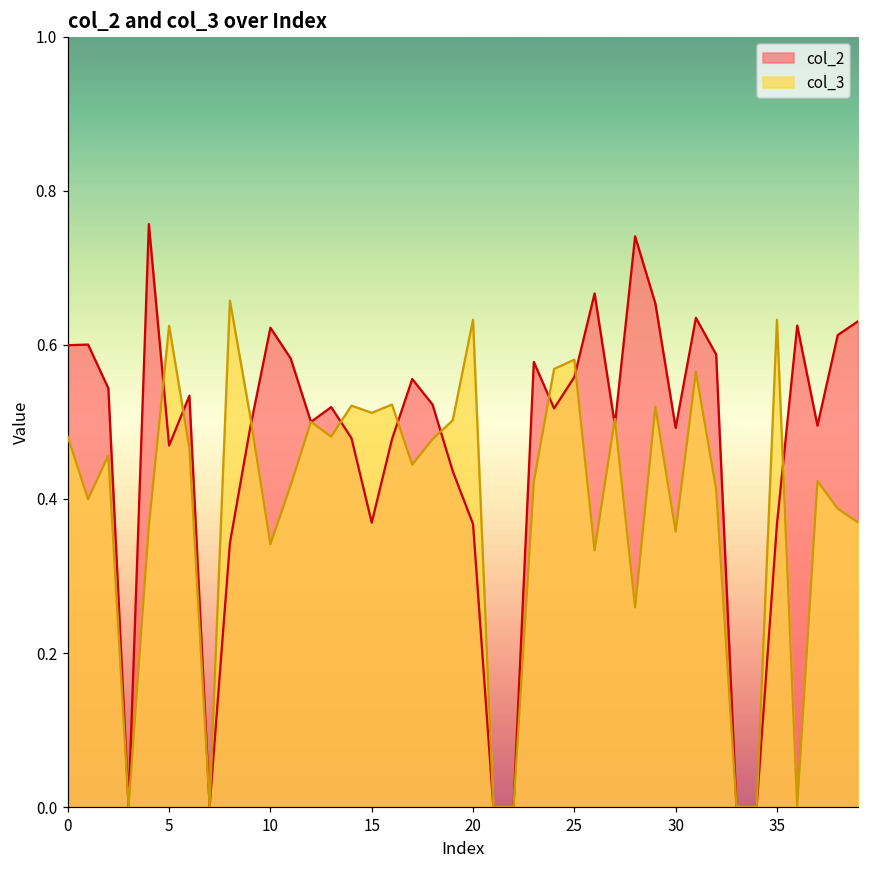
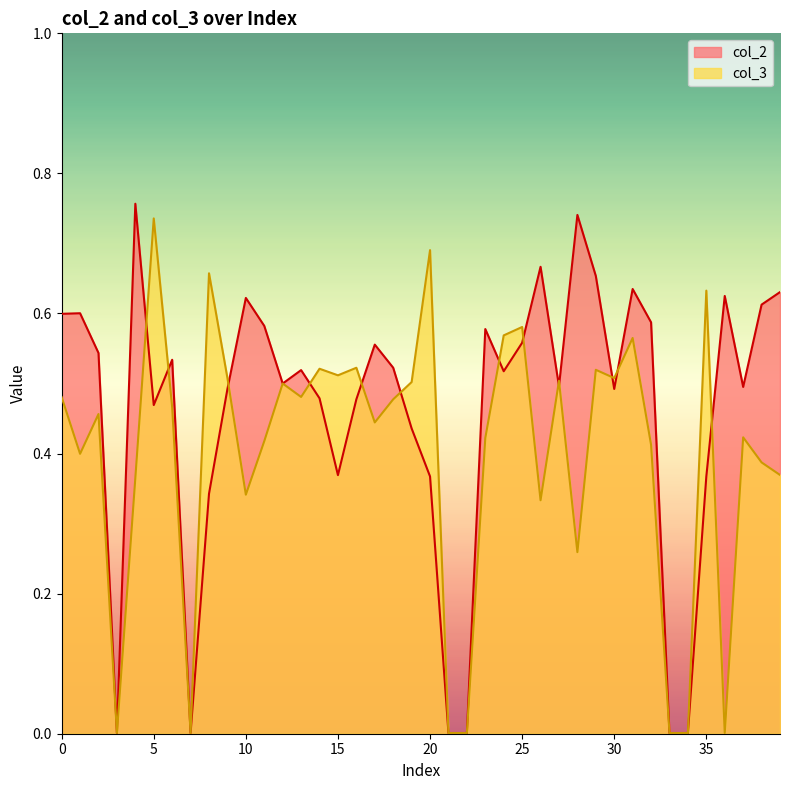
col_3, 5: 0.62 -> 0.74
col_3, 20: 0.63 -> 0.69
col_3, 30: 0.36 -> 0.51
